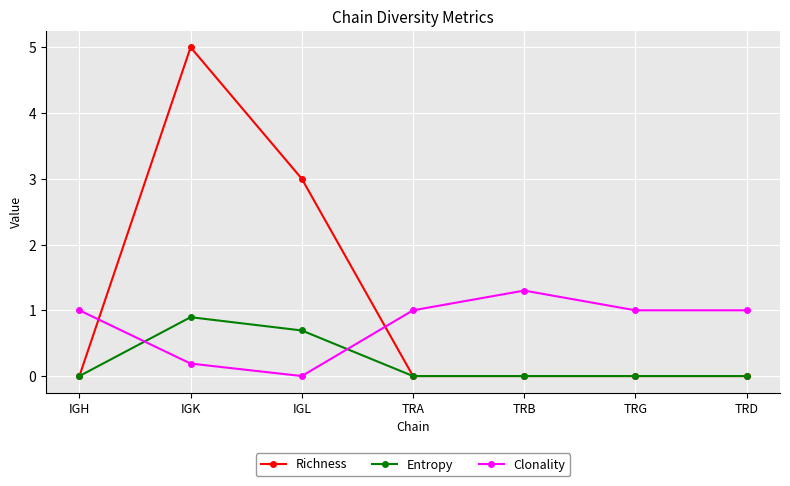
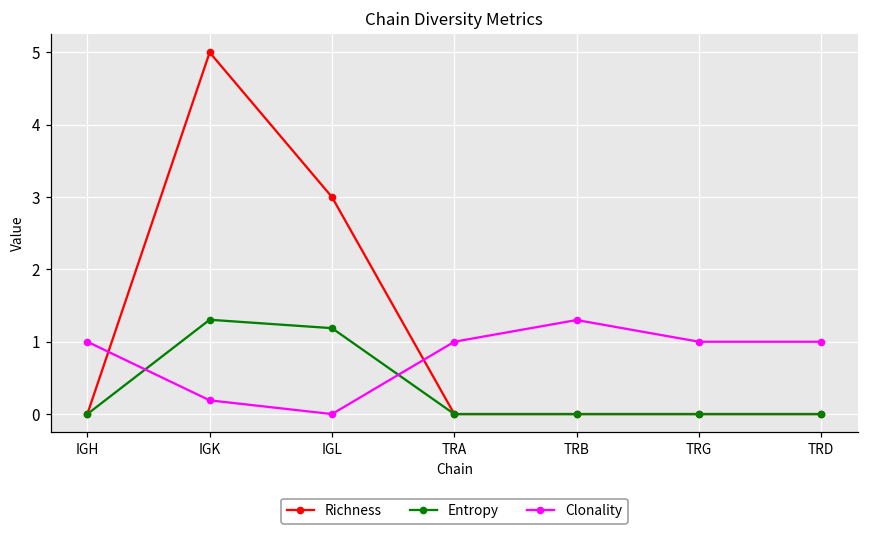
Entropy, IGK: 0.9 -> 1.3
Entropy, IGL: 0.7 -> 1.2
